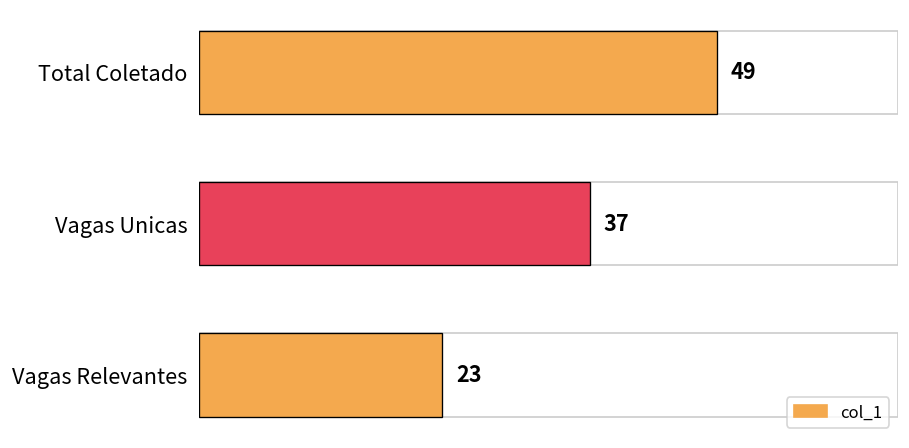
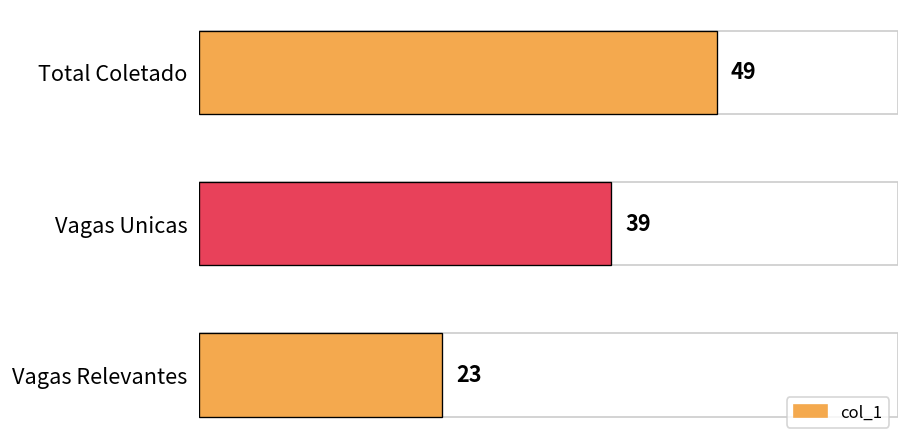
col_1, Vagas Unicas: 37 -> 39
